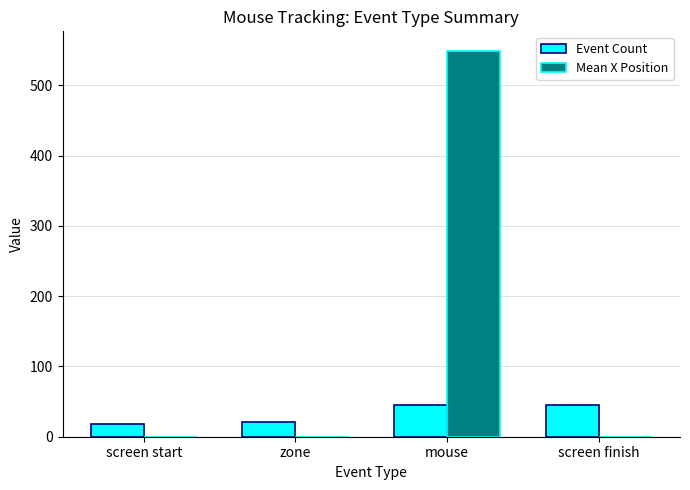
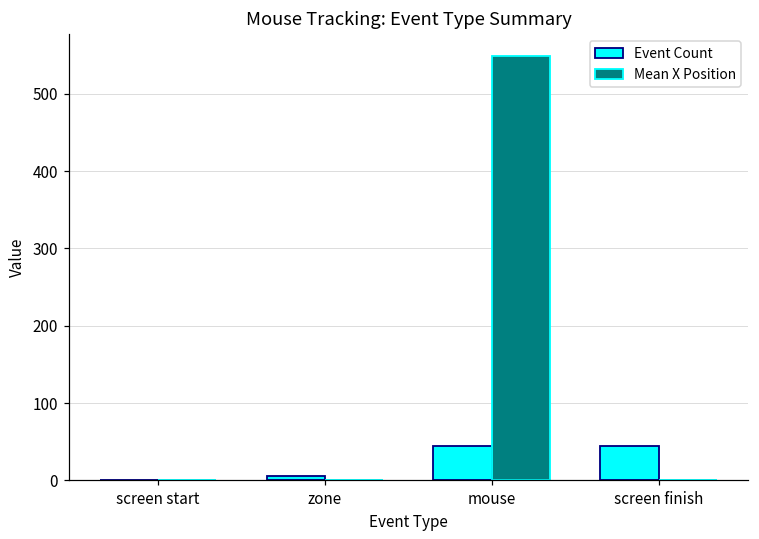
Event Count, screen start: 20 -> 0
Event Count, zone: 20 -> 10
